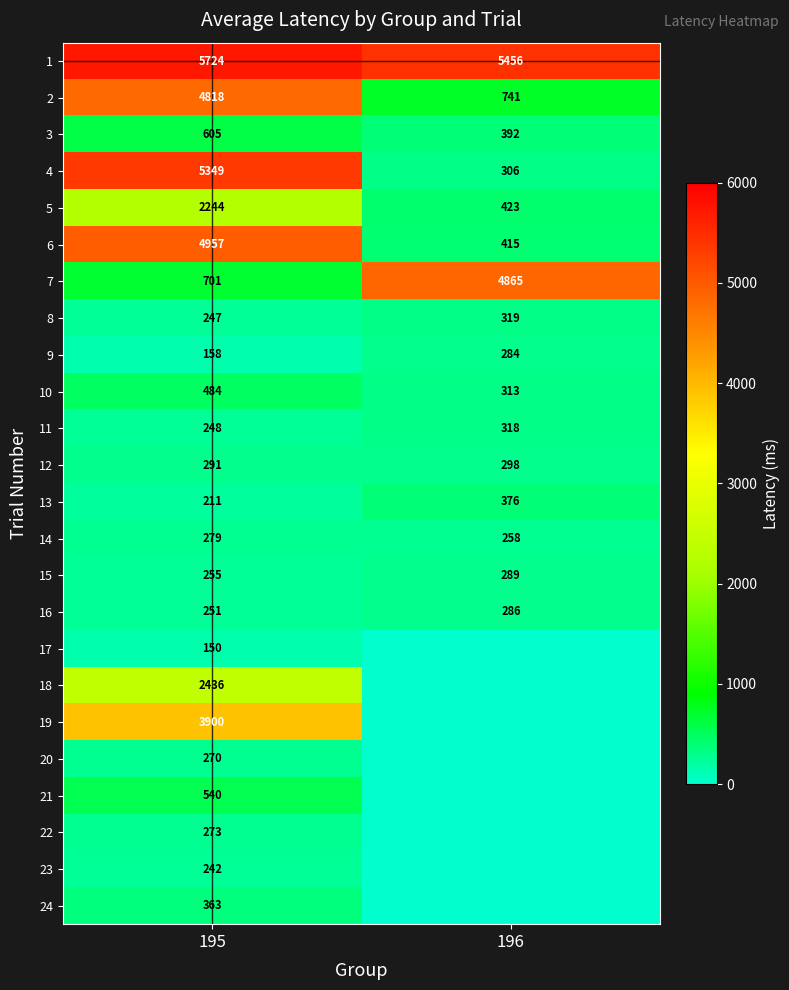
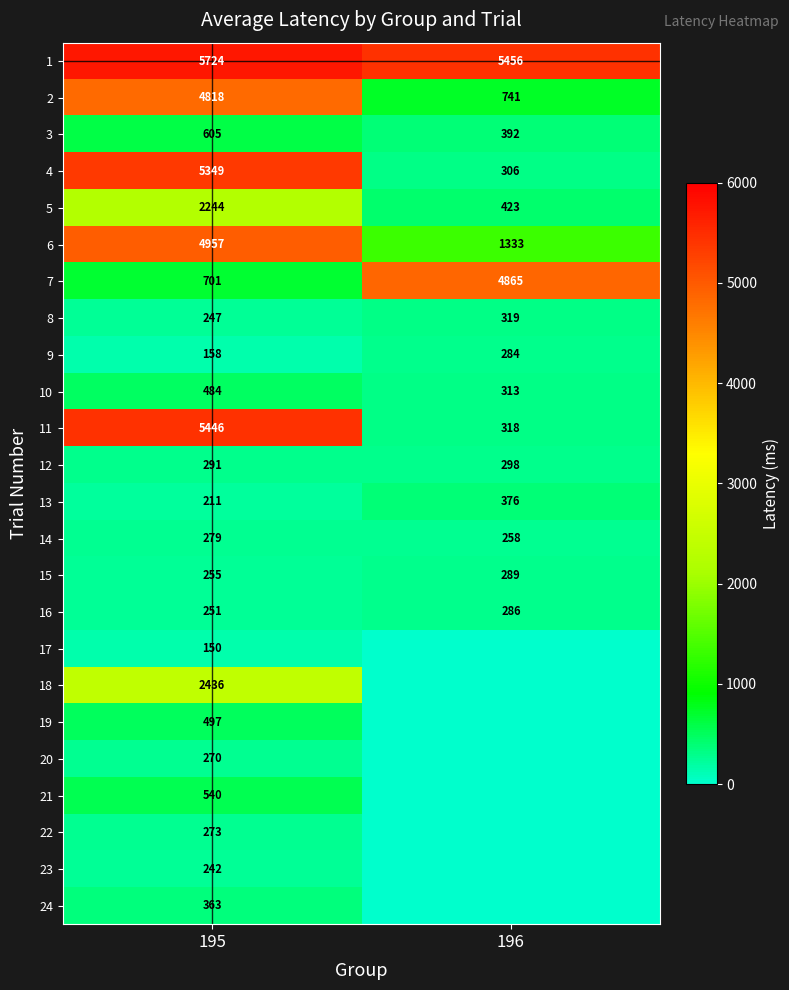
6, 196: 415 -> 1333
11, 195: 248 -> 5446
19, 195: 3900 -> 497
